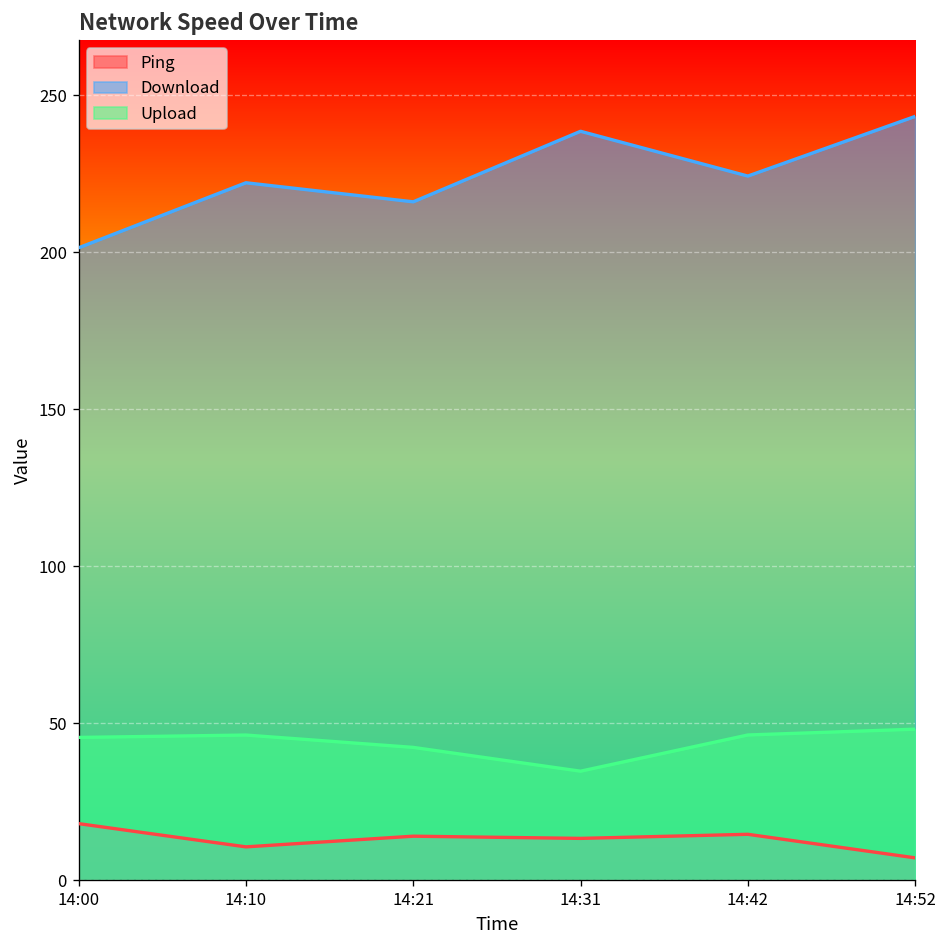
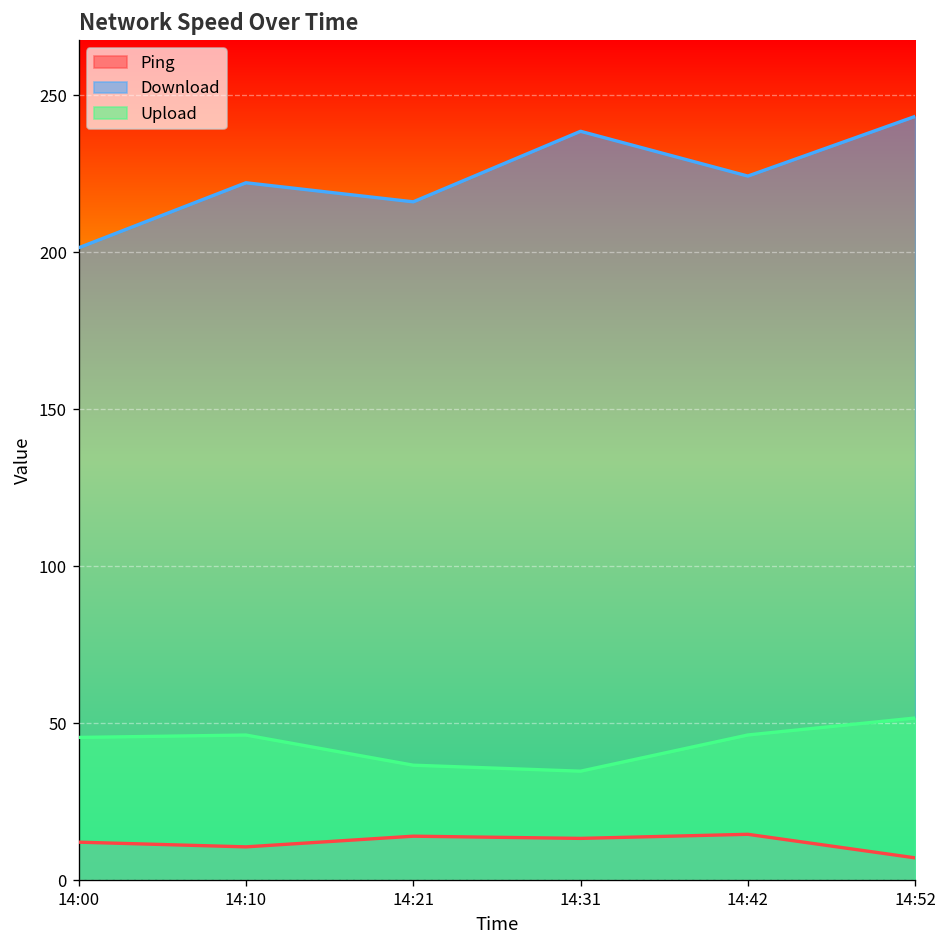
Ping, 14:00: 18 -> 12
Upload, 14:21: 42 -> 37
Upload, 14:52: 48 -> 52
